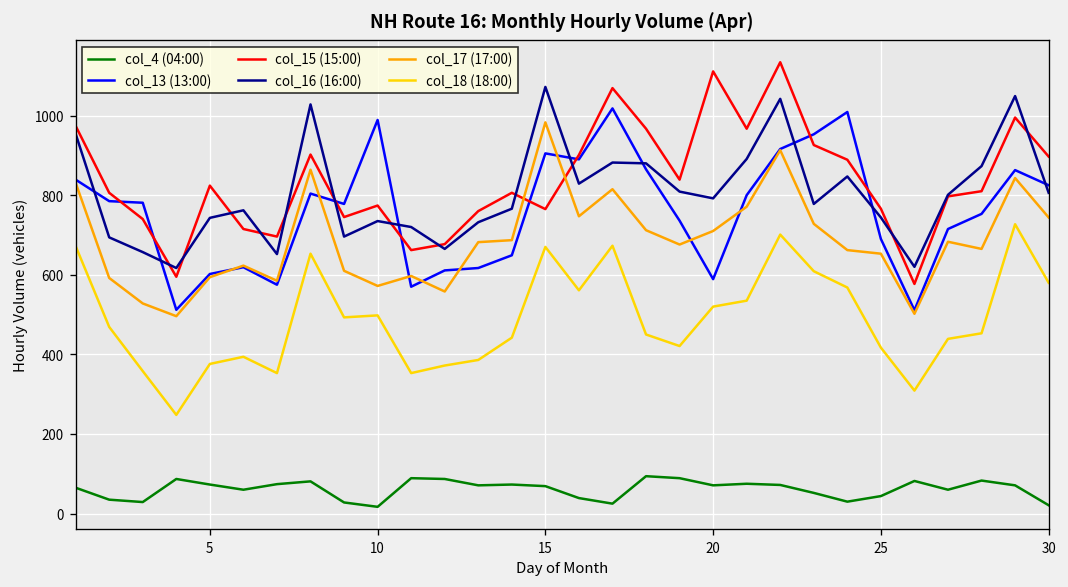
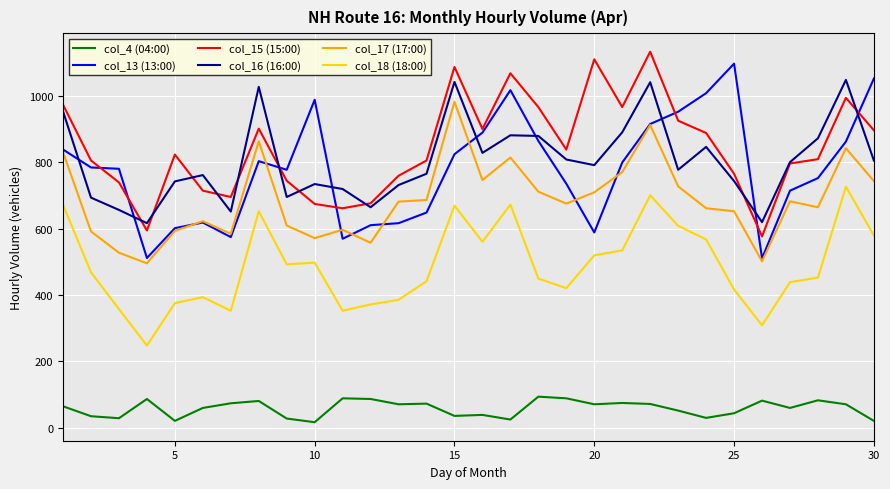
col_4 (04:00), 5: 70 -> 20
col_15 (15:00), 10: 770 -> 680
col_4 (04:00), 15: 70 -> 40
col_13 (13:00), 15: 910 -> 830
col_15 (15:00), 15: 770 -> 1090
col_16 (16:00), 15: 1070 -> 1040
col_13 (13:00), 25: 690 -> 1100
col_13 (13:00), 30: 830 -> 1050
